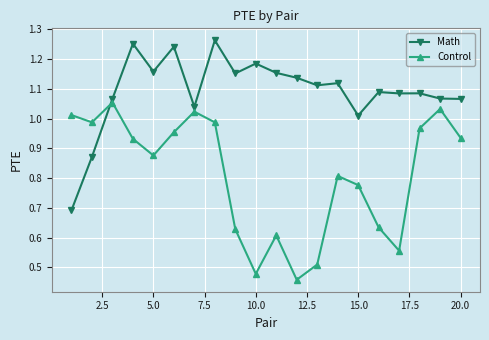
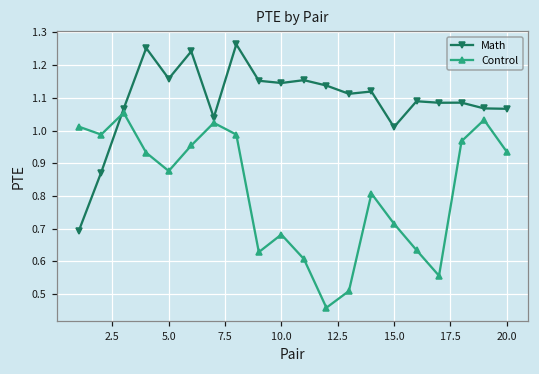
Math, 10.0: 1.19 -> 1.15
Control, 10.0: 0.48 -> 0.68
Control, 15.0: 0.78 -> 0.72
